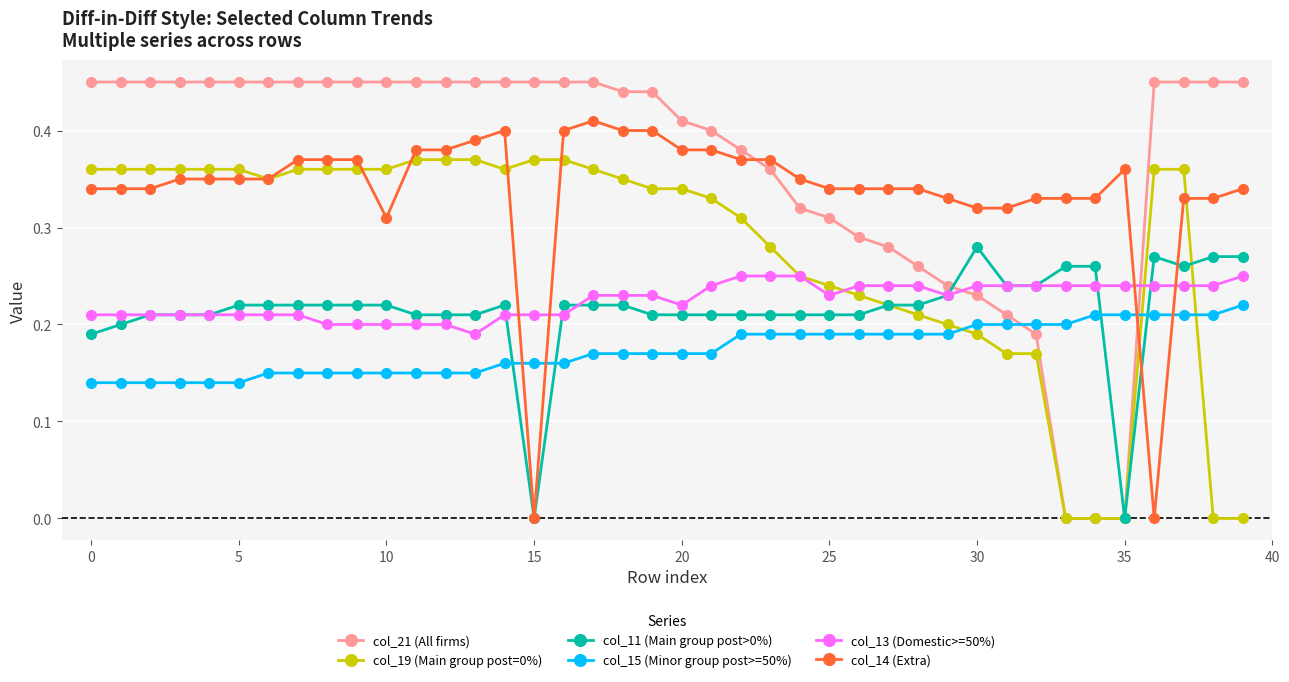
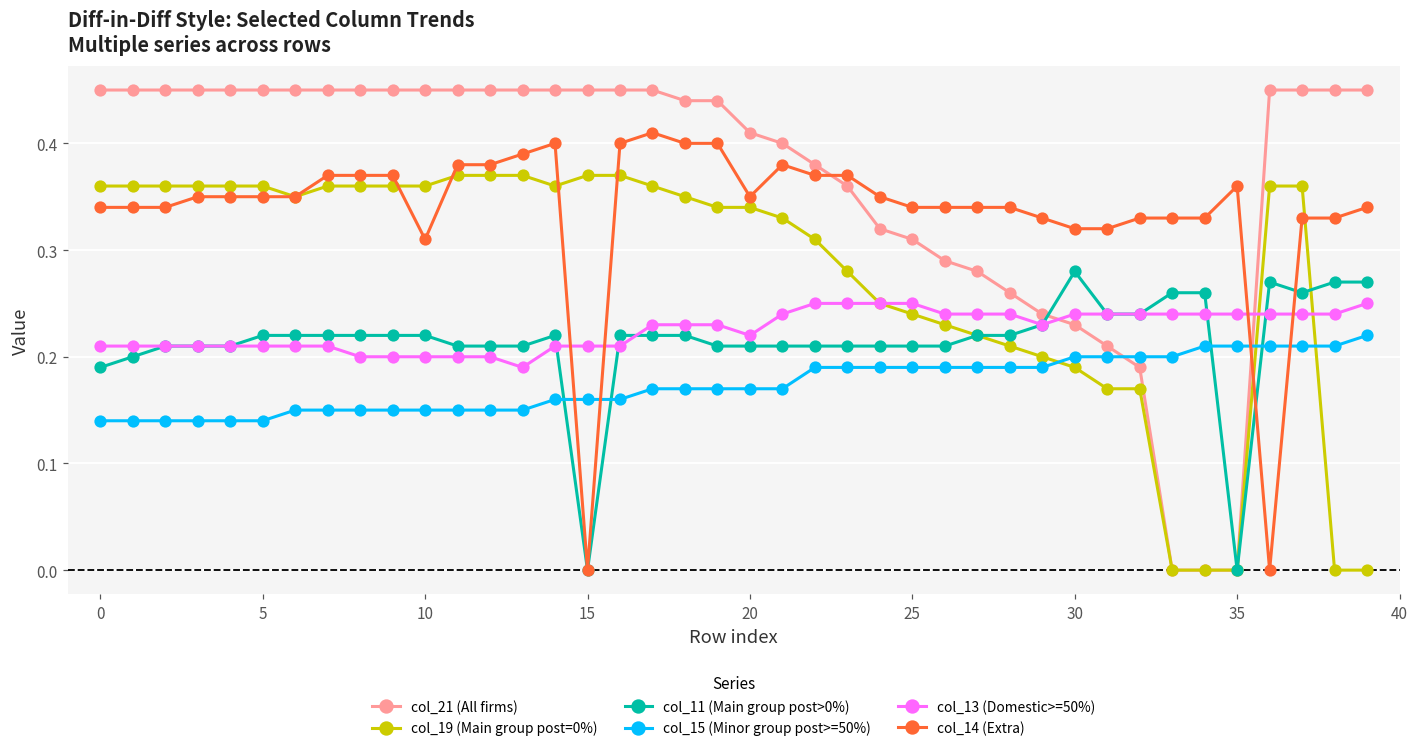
col_14 (Extra), 20: 0.38 -> 0.35
col_13 (Domestic>=50%), 25: 0.23 -> 0.25
